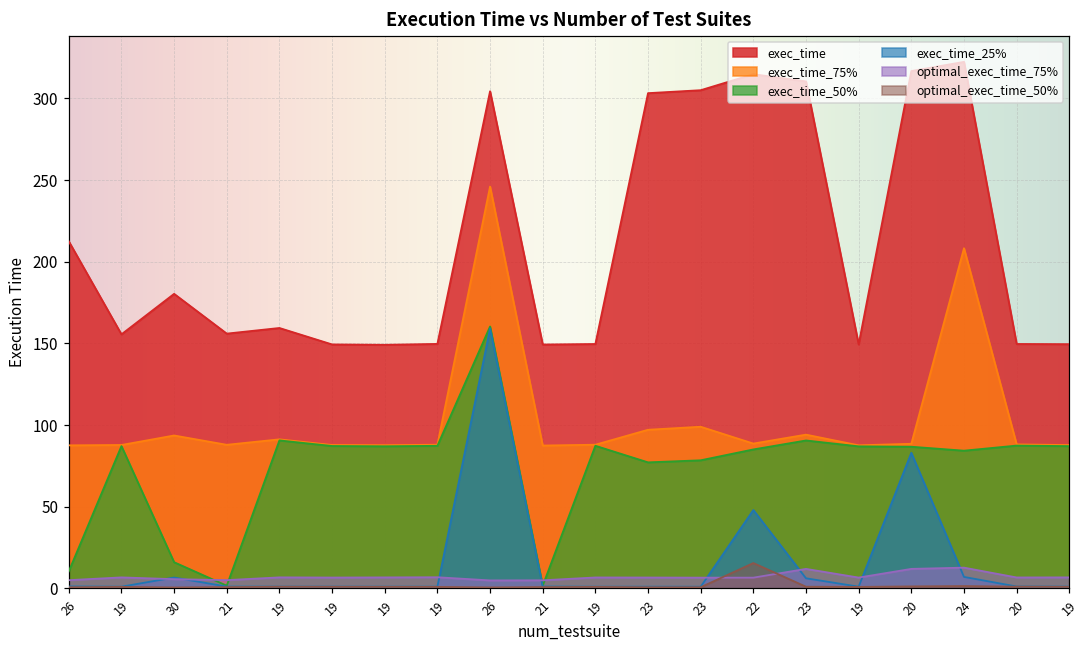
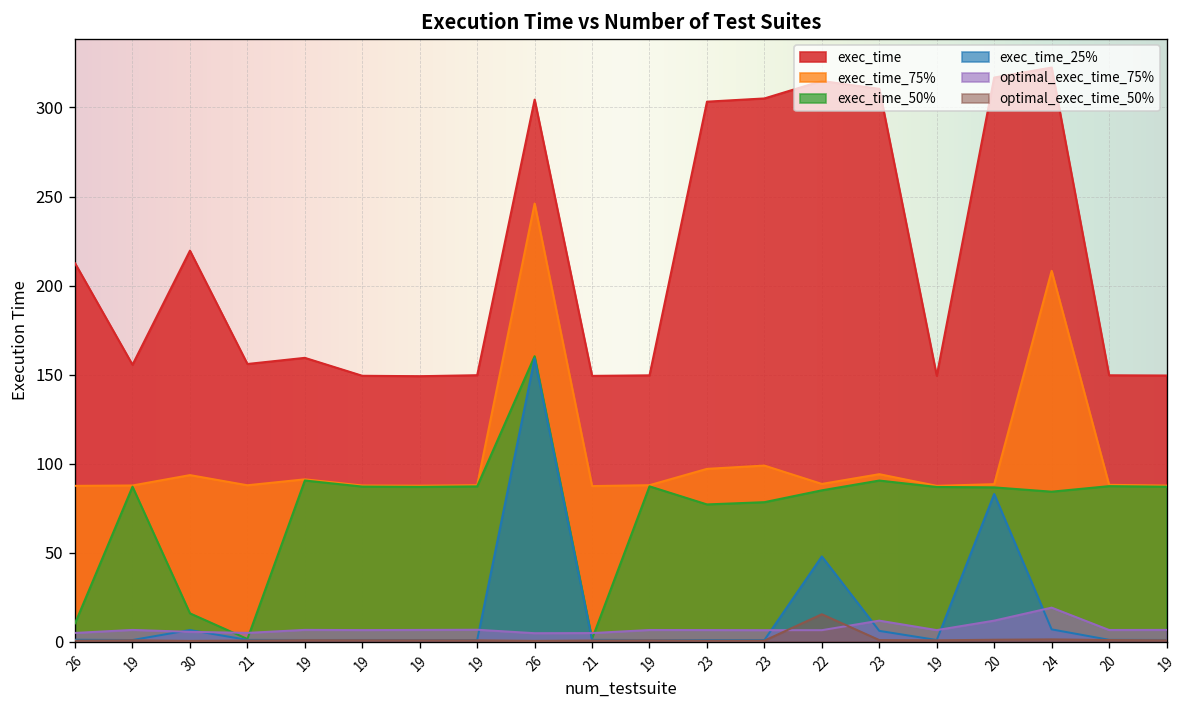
exec_time, 30: 180 -> 220
optimal_exec_time_75%, 24: 13 -> 19
